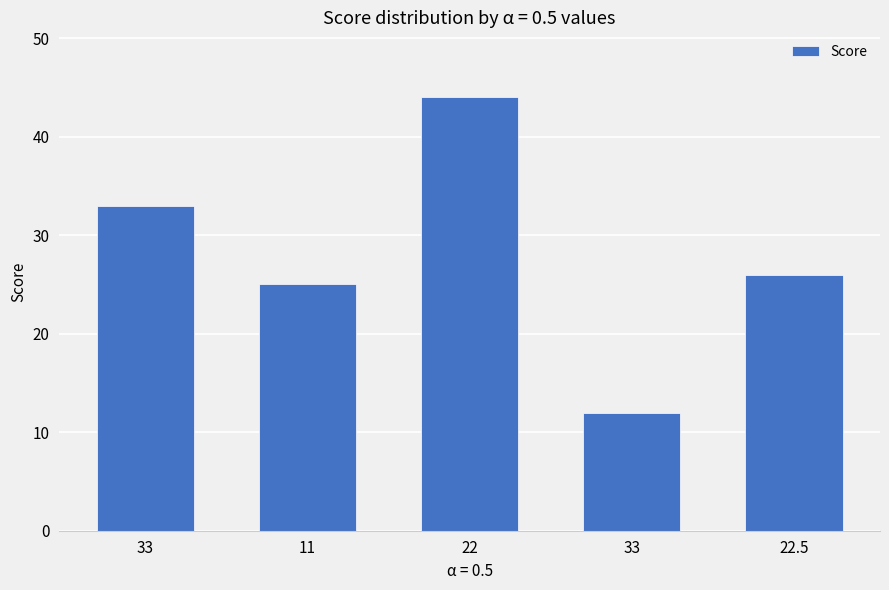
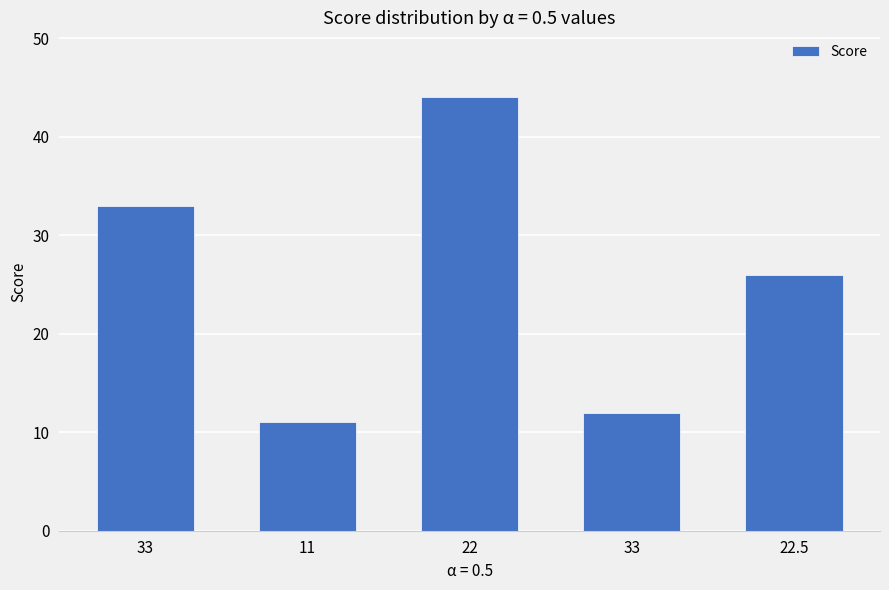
11: 25 -> 11
